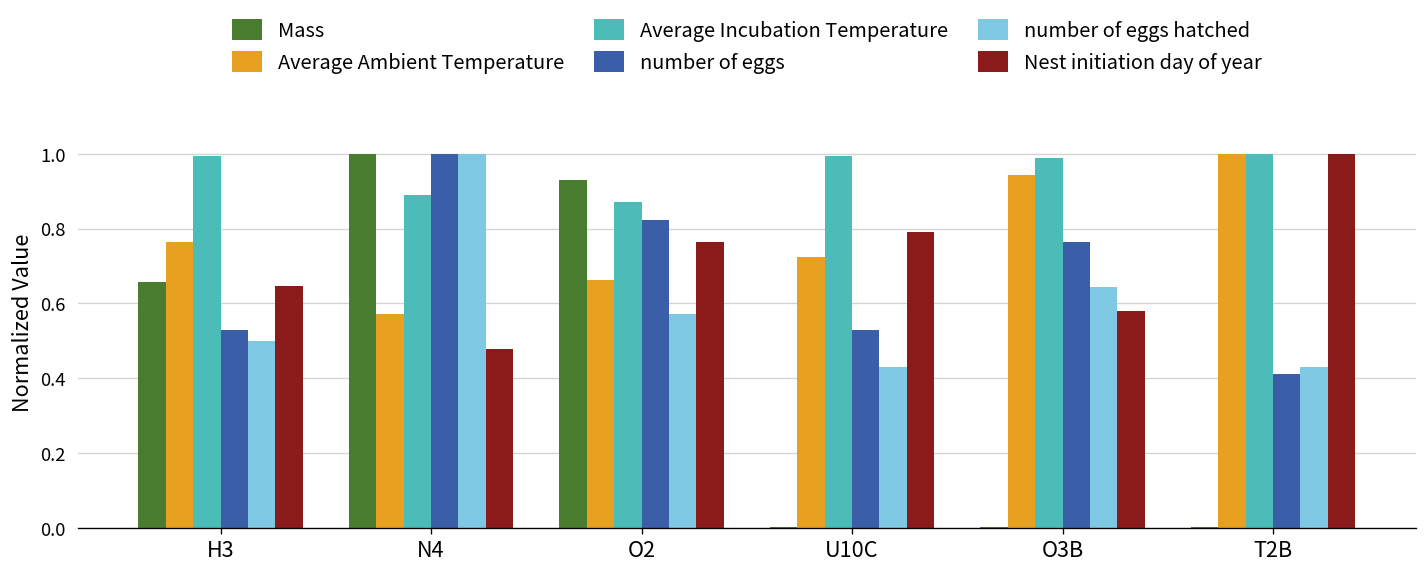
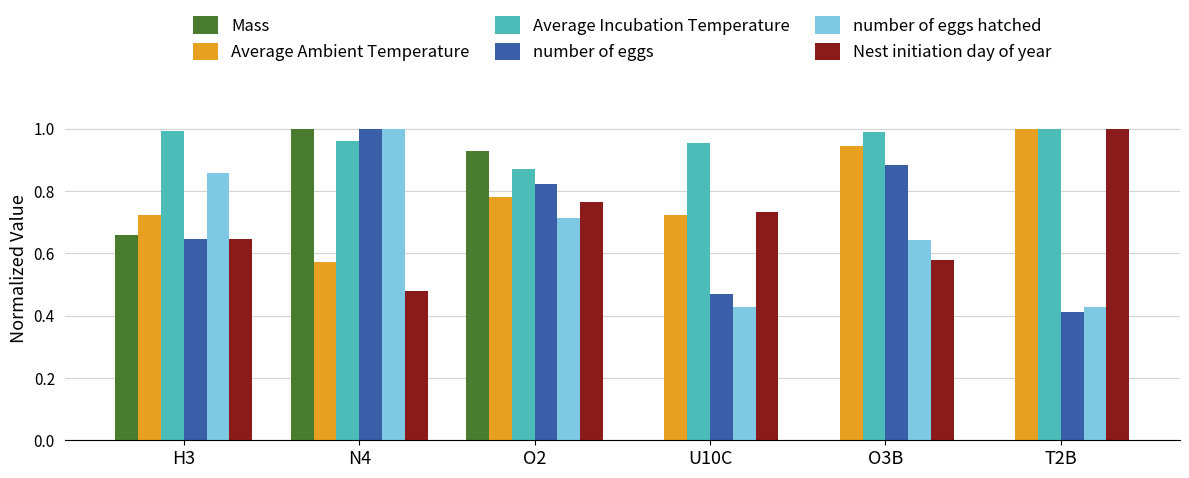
Average Ambient Temperature, H3: 0.76 -> 0.72
number of eggs, H3: 0.53 -> 0.65
number of eggs hatched, H3: 0.50 -> 0.86
Average Incubation Temperature, N4: 0.89 -> 0.96
Average Ambient Temperature, O2: 0.66 -> 0.78
number of eggs hatched, O2: 0.57 -> 0.71
Average Incubation Temperature, U10C: 0.99 -> 0.95
number of eggs, U10C: 0.53 -> 0.47
Nest initiation day of year, U10C: 0.79 -> 0.73
number of eggs, O3B: 0.76 -> 0.88
